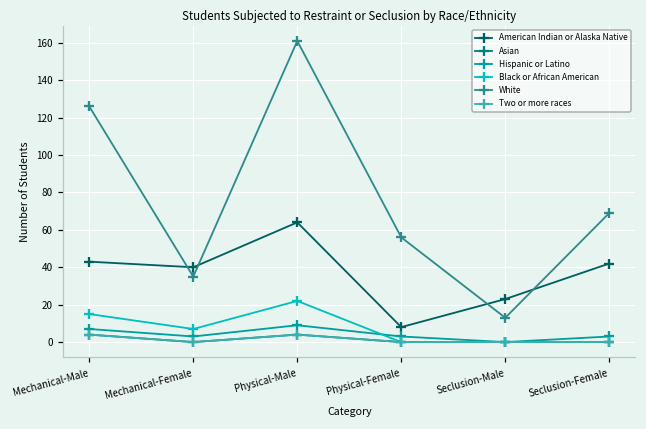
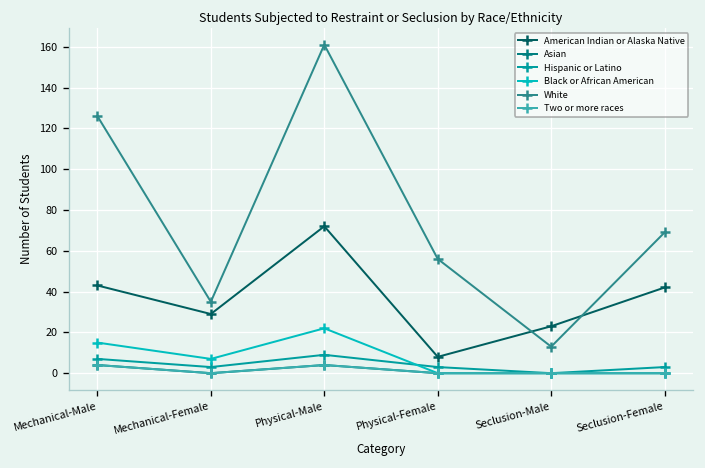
American Indian or Alaska Native, Mechanical-Female: 40 -> 29
American Indian or Alaska Native, Physical-Male: 64 -> 72
